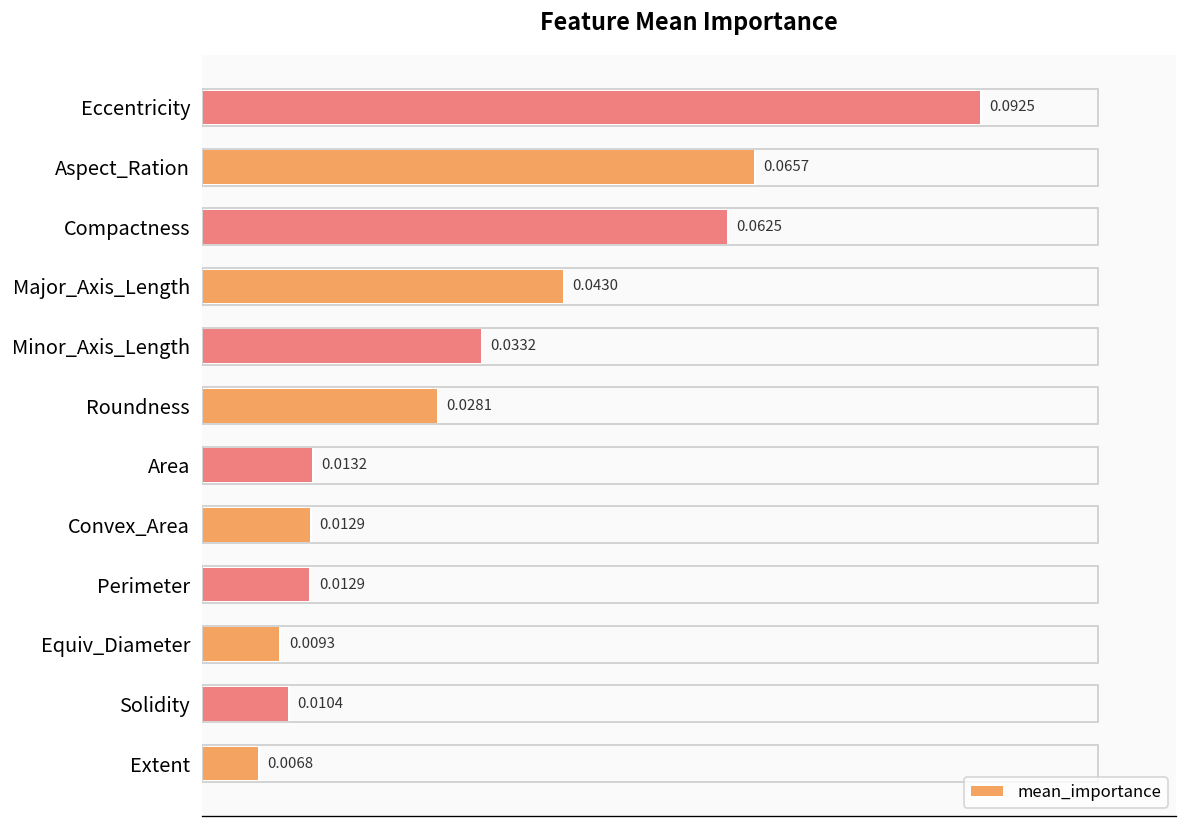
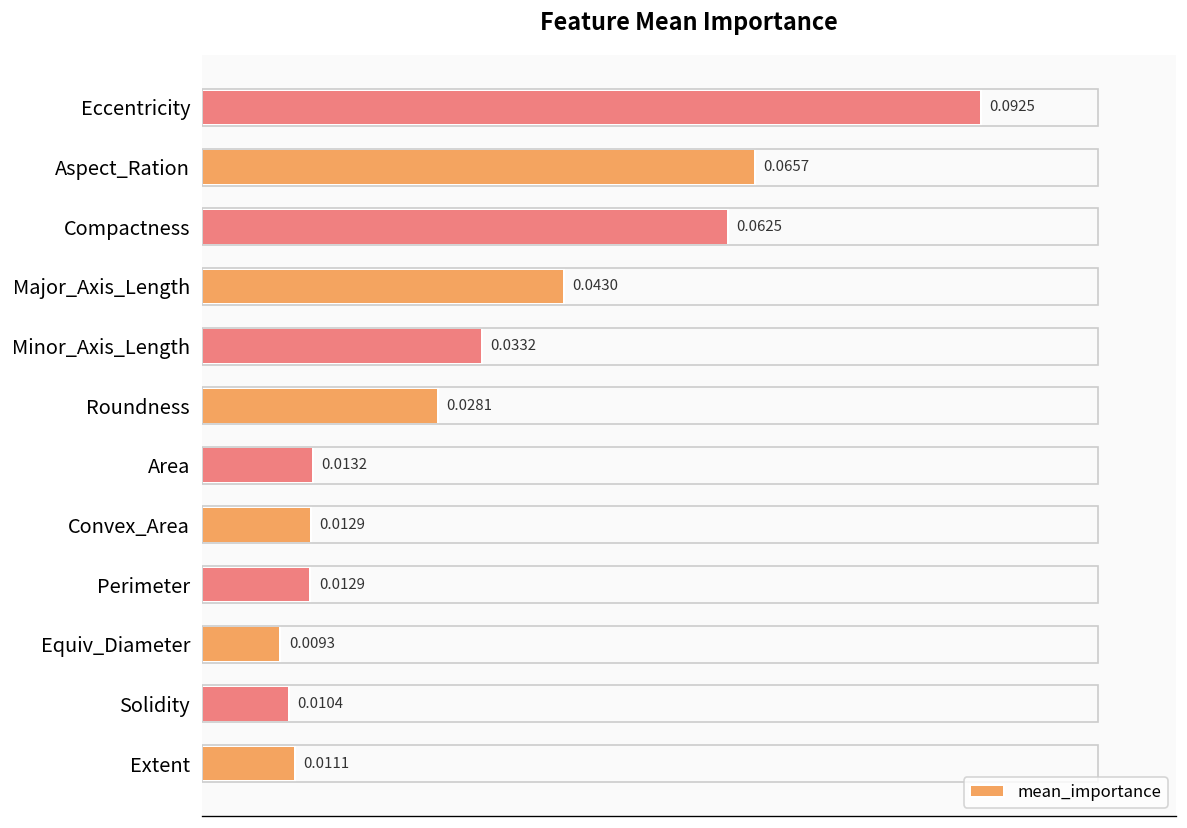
Extent: 0.0068 -> 0.0111
